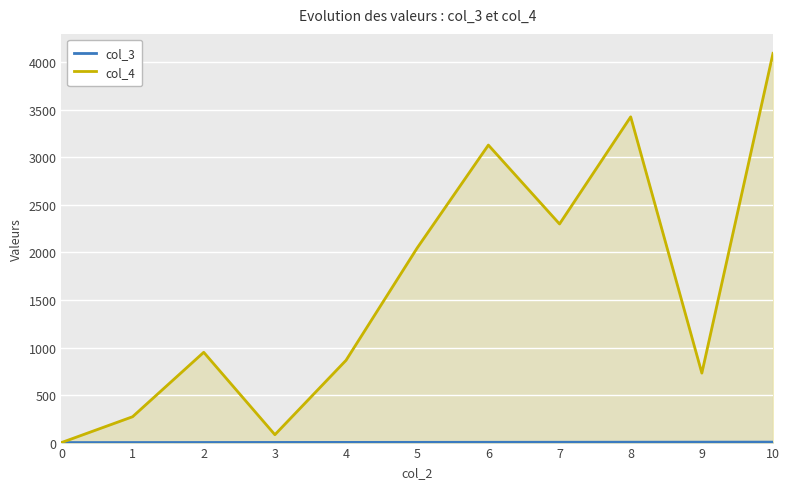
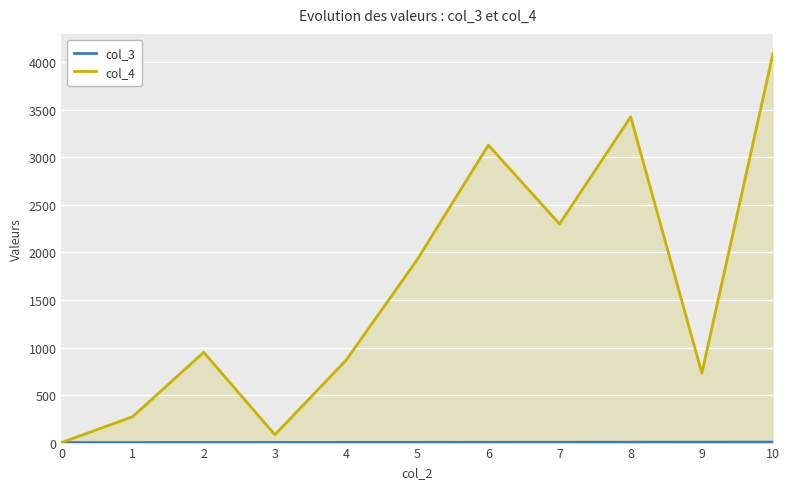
col_4, 5: 2000 -> 1900
